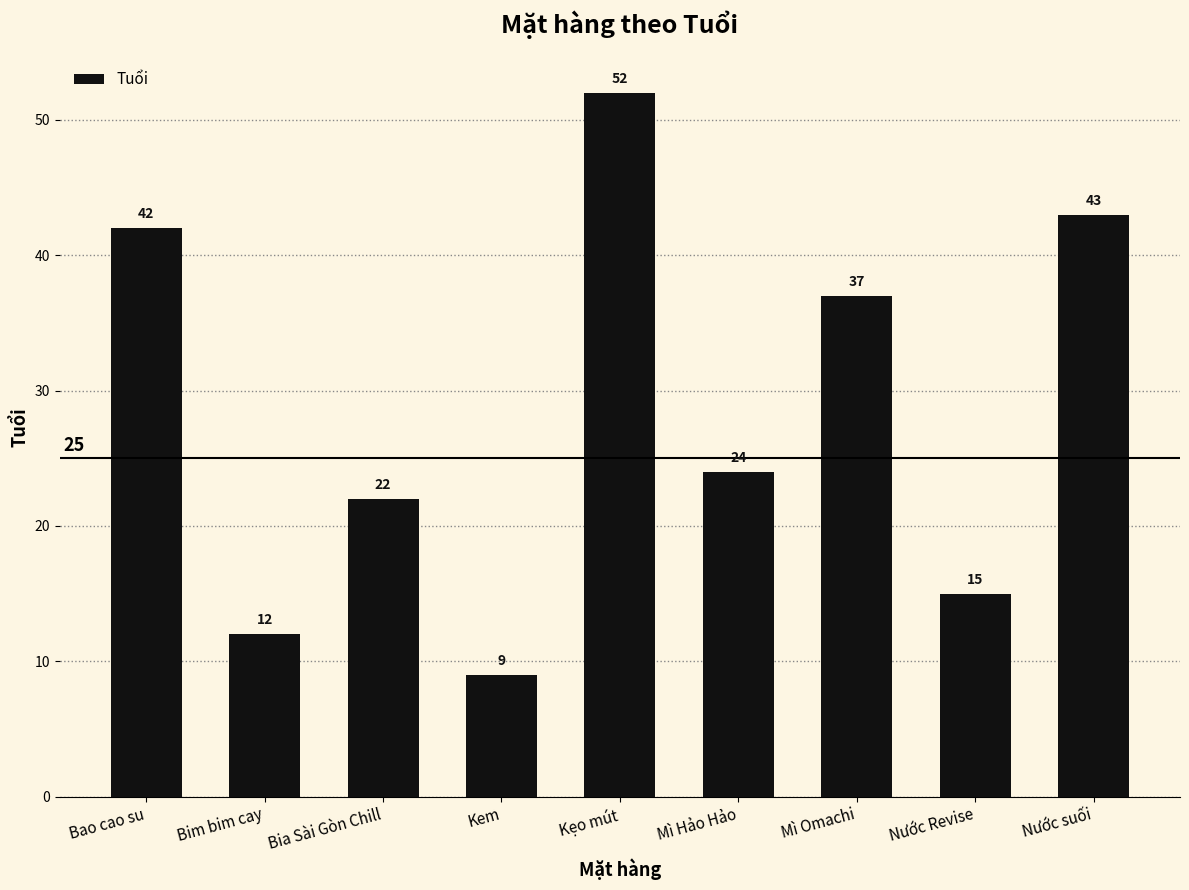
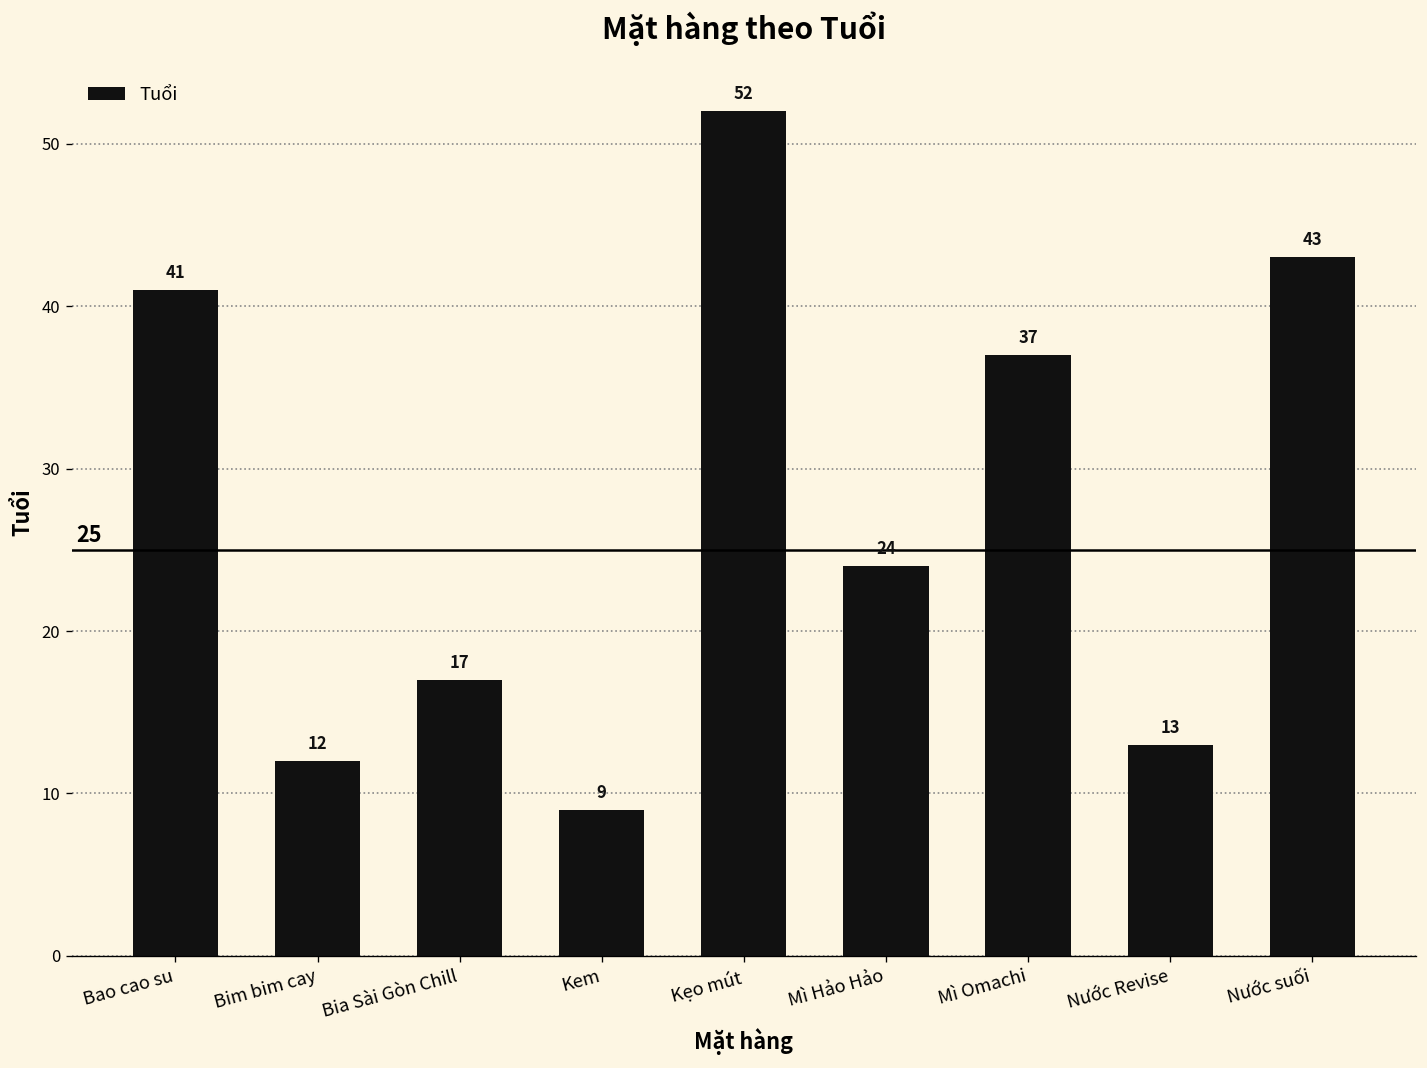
Bao cao su: 42 -> 41
Bia Sài Gòn Chill: 22 -> 17
Nước Revise: 15 -> 13
